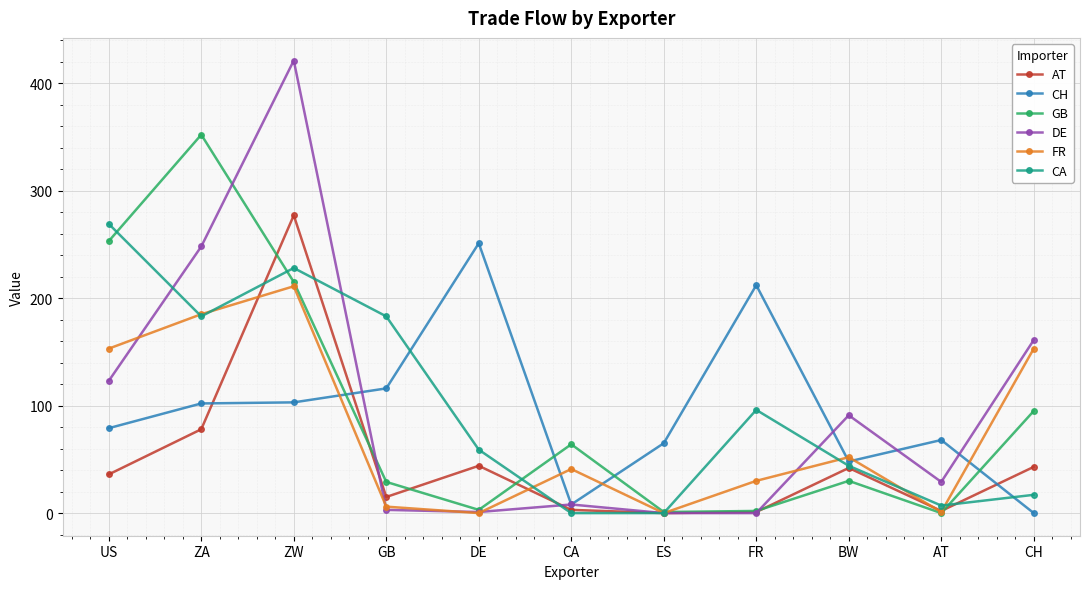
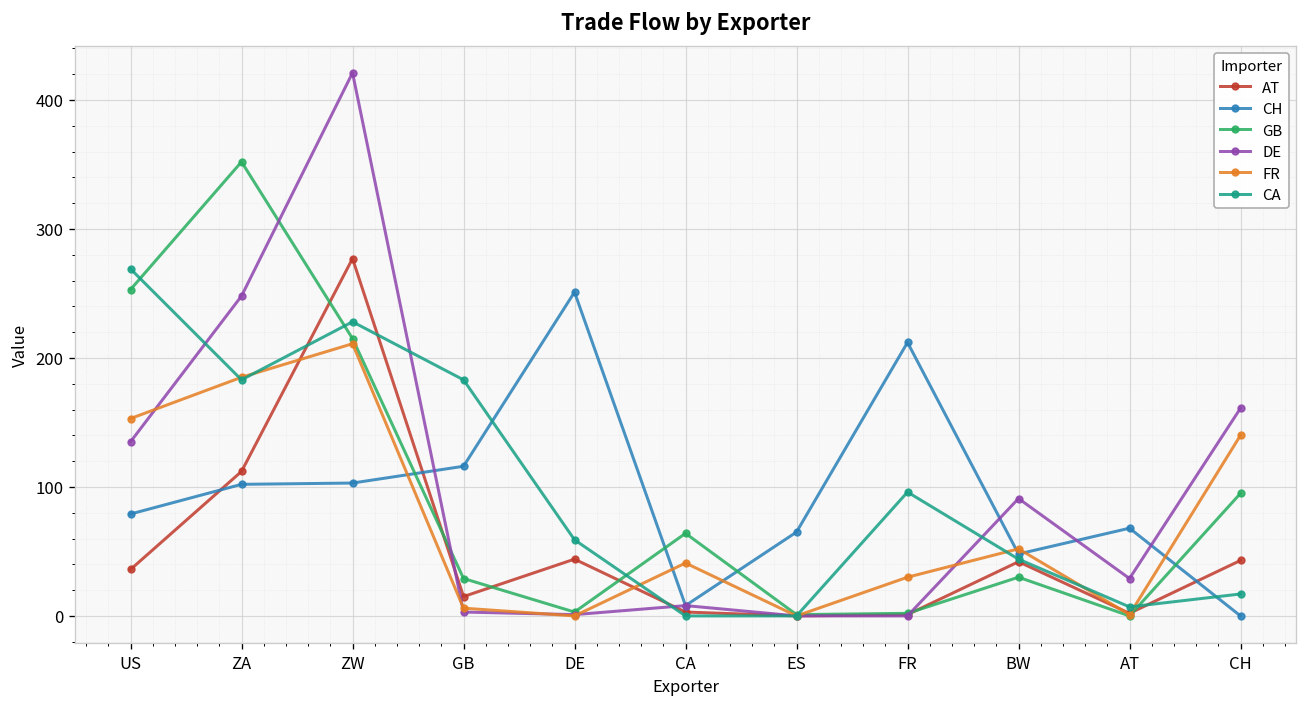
DE, US: 123 -> 135
AT, ZA: 78 -> 112
FR, CH: 153 -> 140
